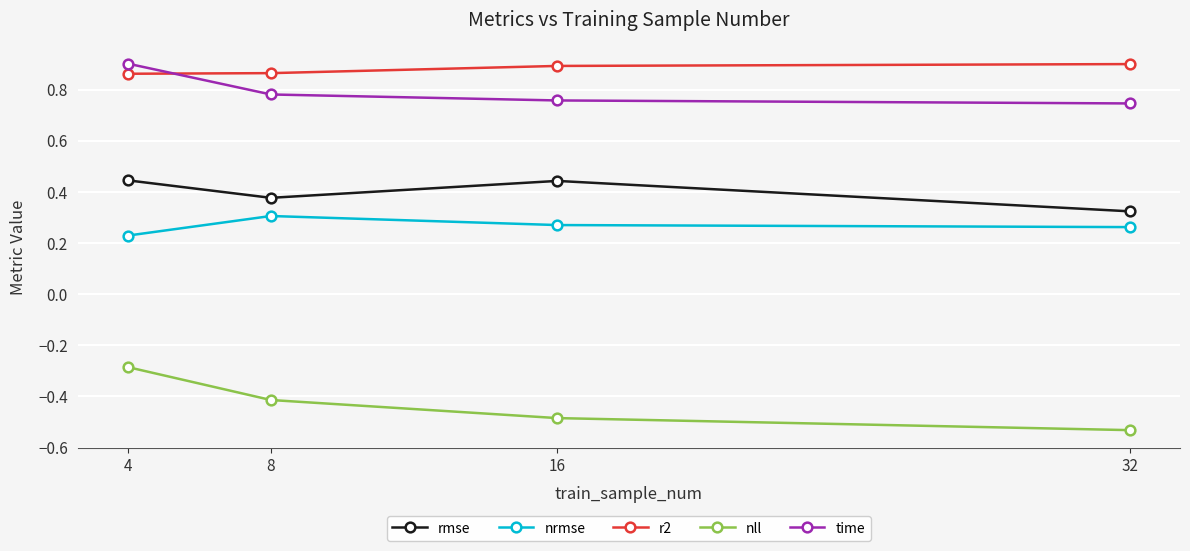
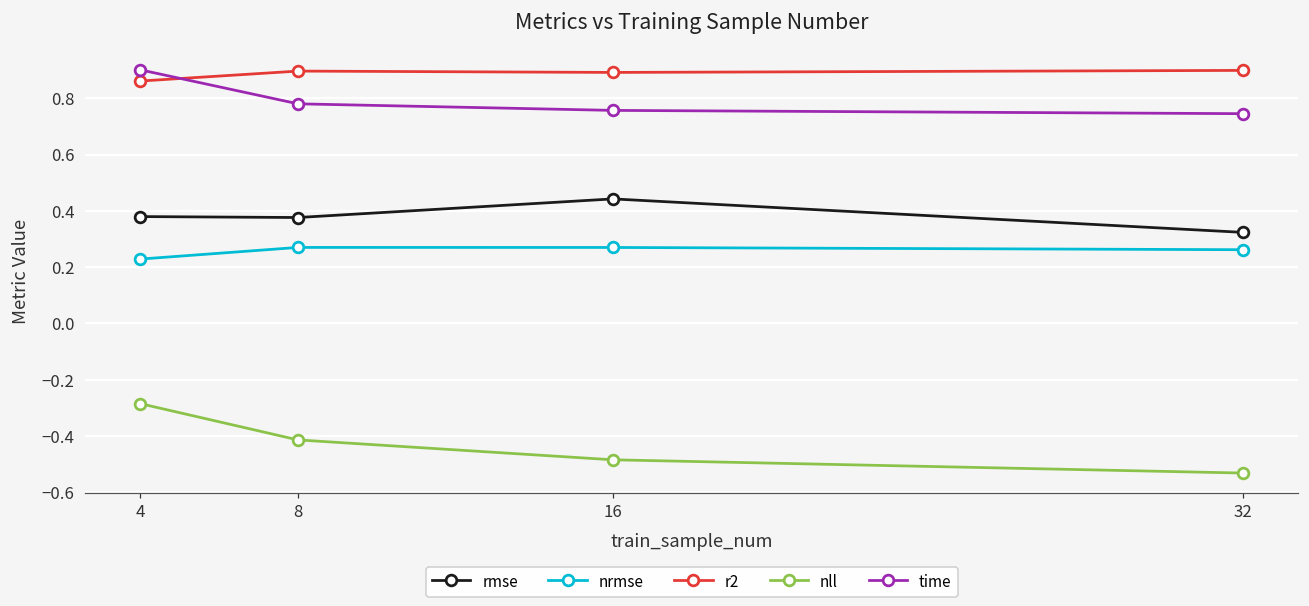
rmse, 4: 0.45 -> 0.38
nrmse, 8: 0.31 -> 0.27
r2, 8: 0.86 -> 0.90
